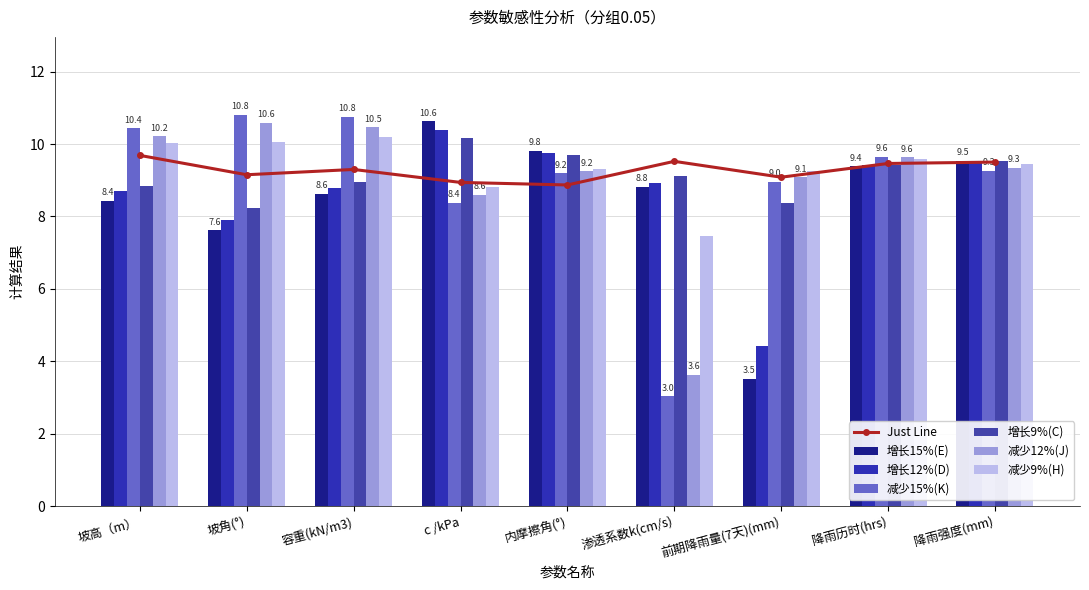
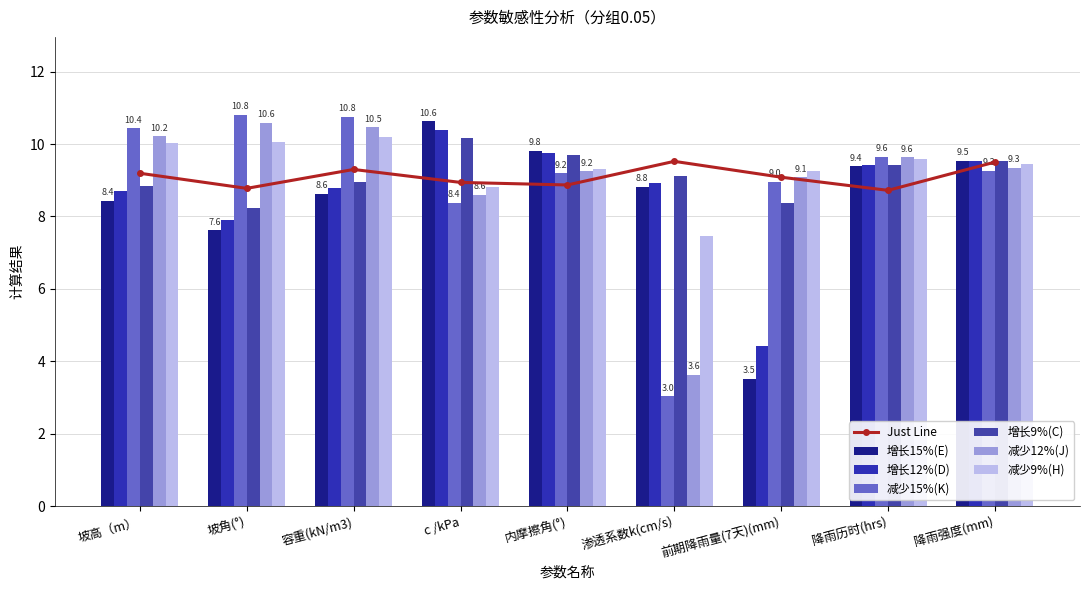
Just Line, 坡高（m）: 9.7 -> 9.2
Just Line, 坡角(°): 9.2 -> 8.8
Just Line, 降雨历时(hrs): 9.5 -> 8.7
